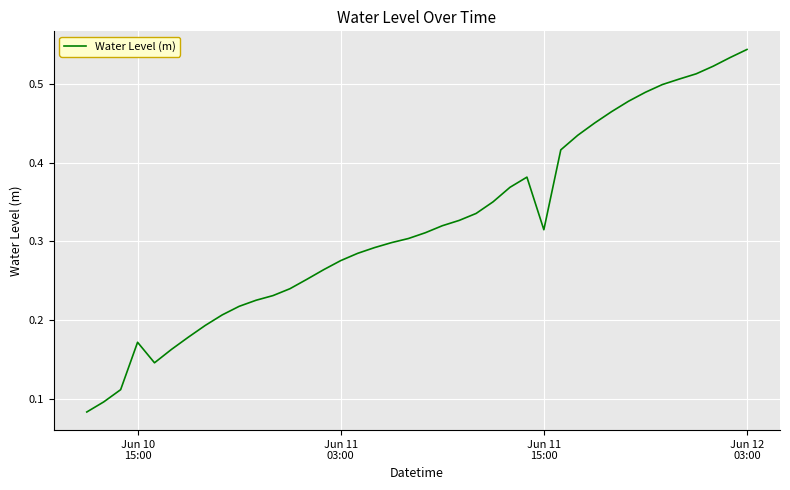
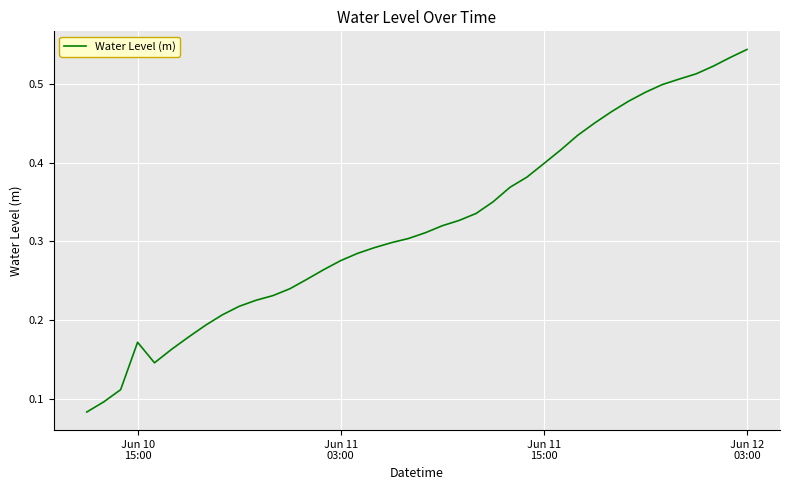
Jun 11 15:00: 0.31 -> 0.40
